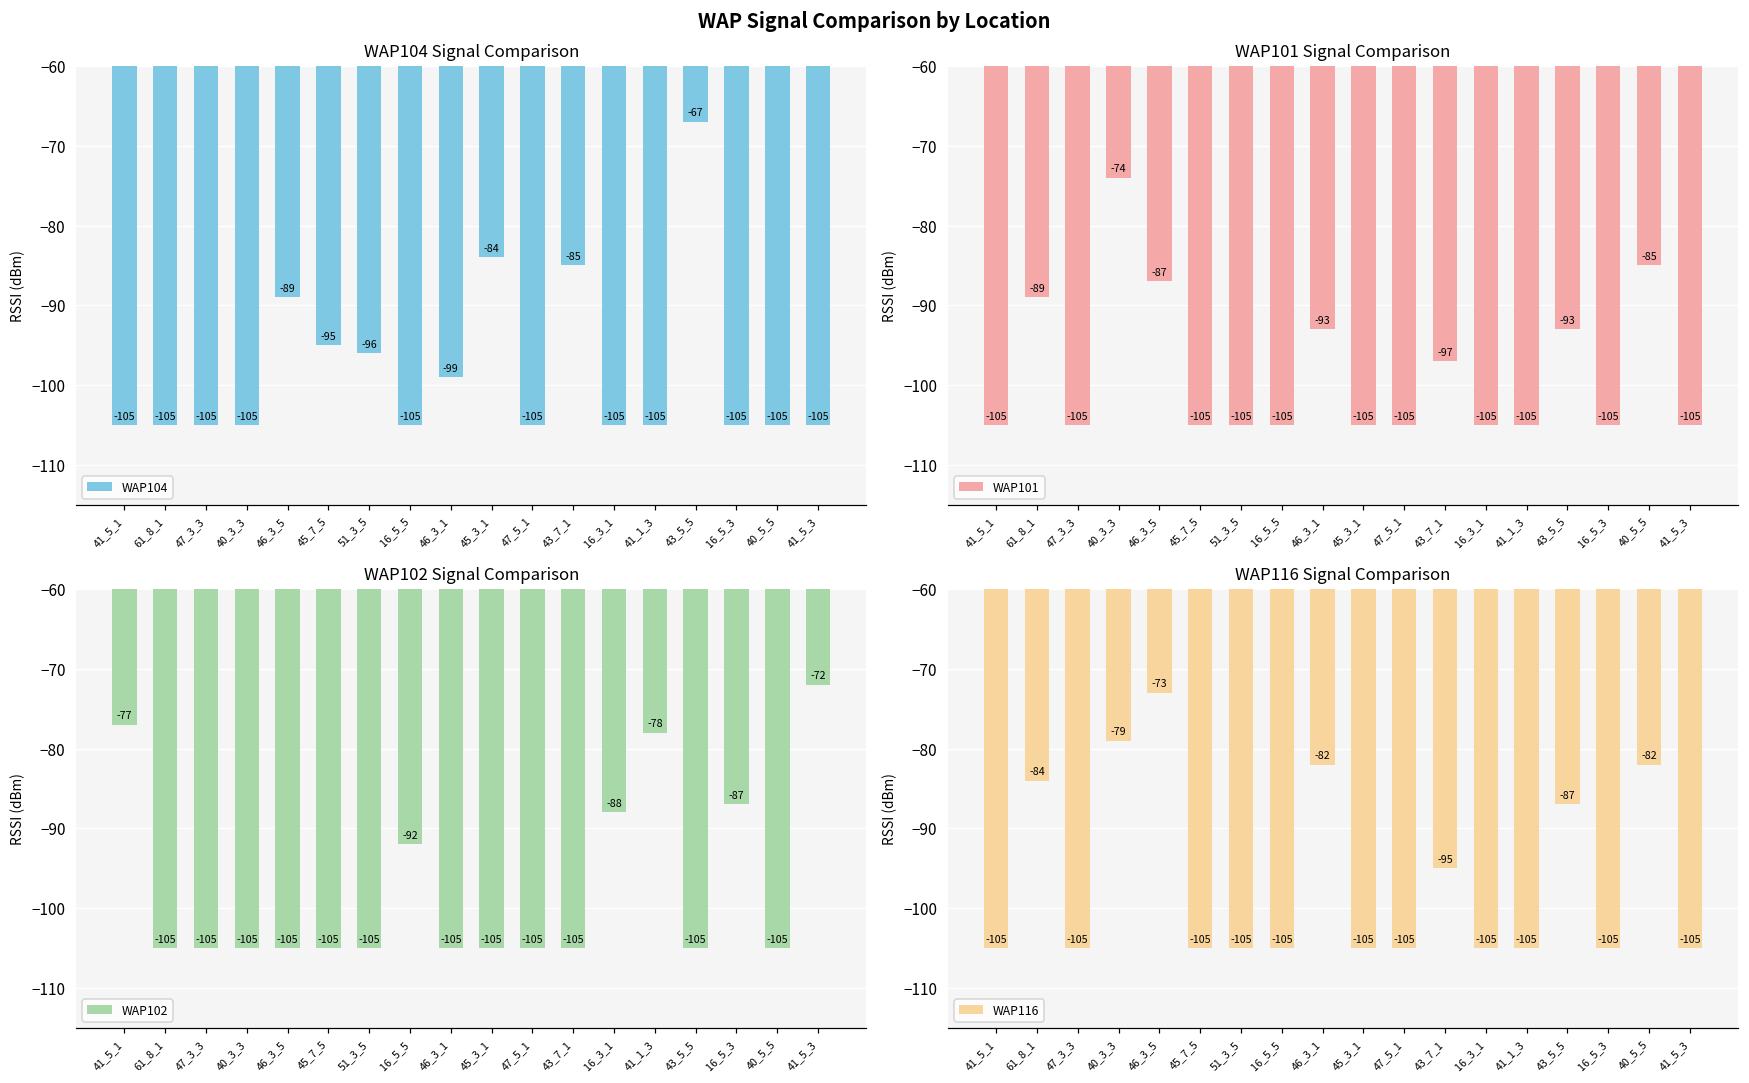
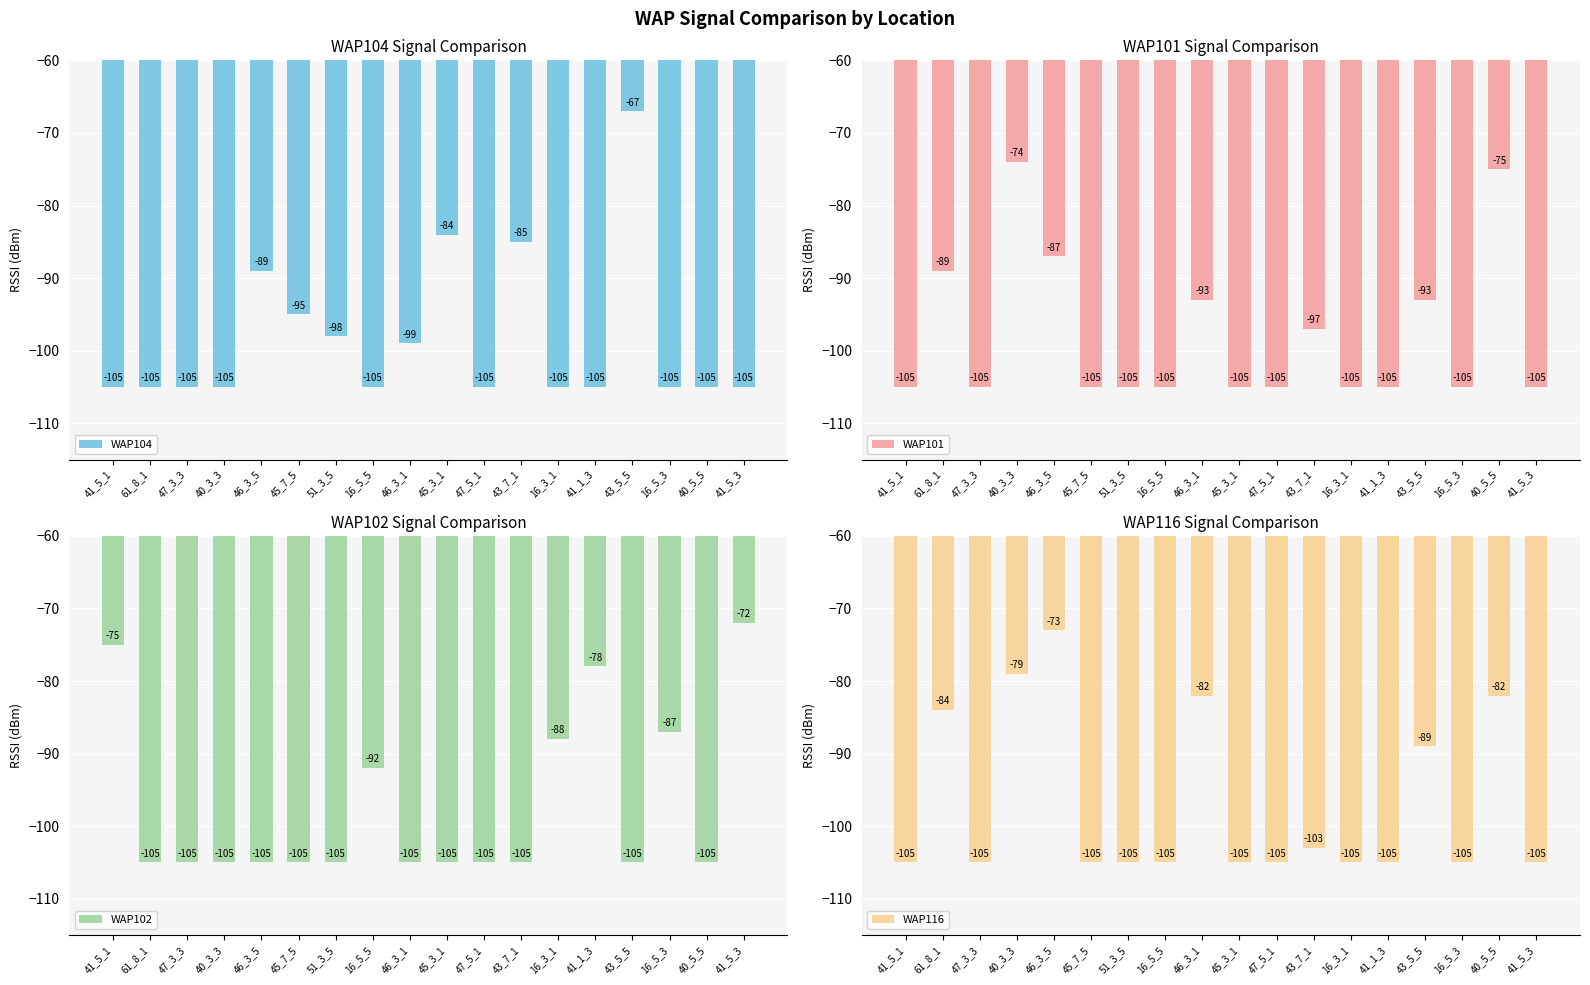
WAP104 Signal Comparison, 51_3_5: -96 -> -98
WAP101 Signal Comparison, 40_5_5: -85 -> -75
WAP102 Signal Comparison, 41_5_1: -77 -> -75
WAP116 Signal Comparison, 43_7_1: -95 -> -103
WAP116 Signal Comparison, 43_5_5: -87 -> -89
